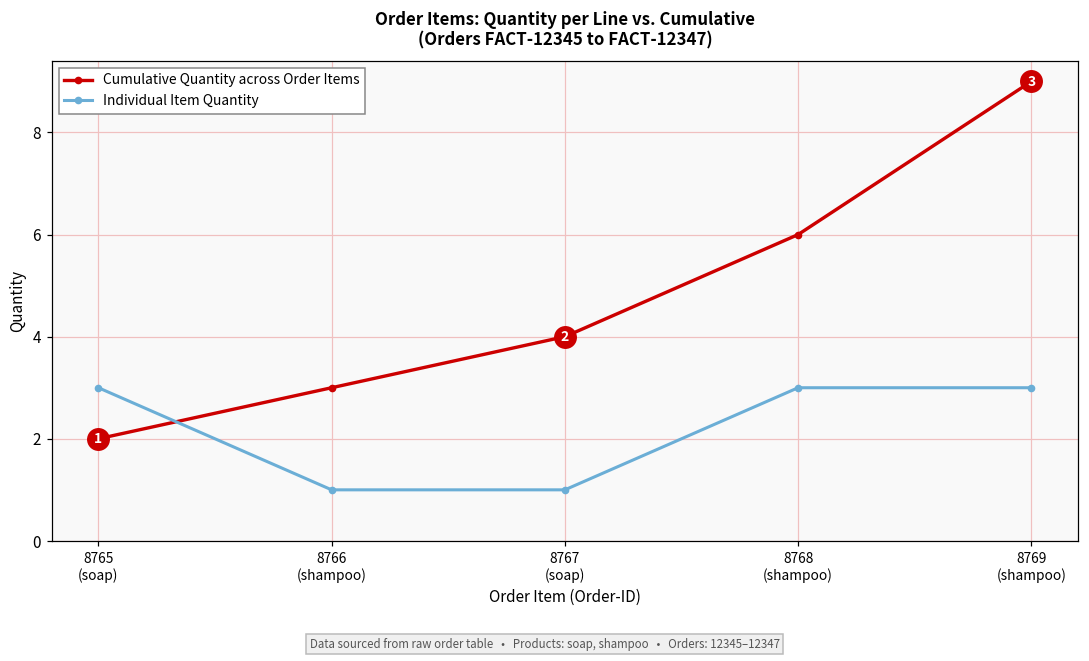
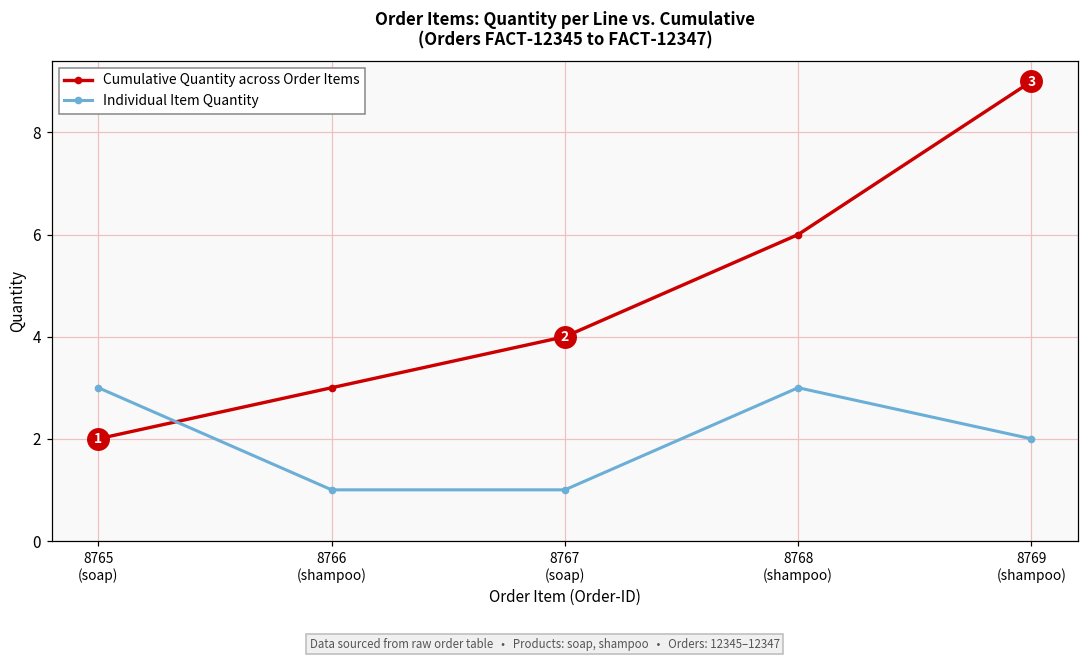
Individual Item Quantity, 8769 (shampoo): 3 -> 2
